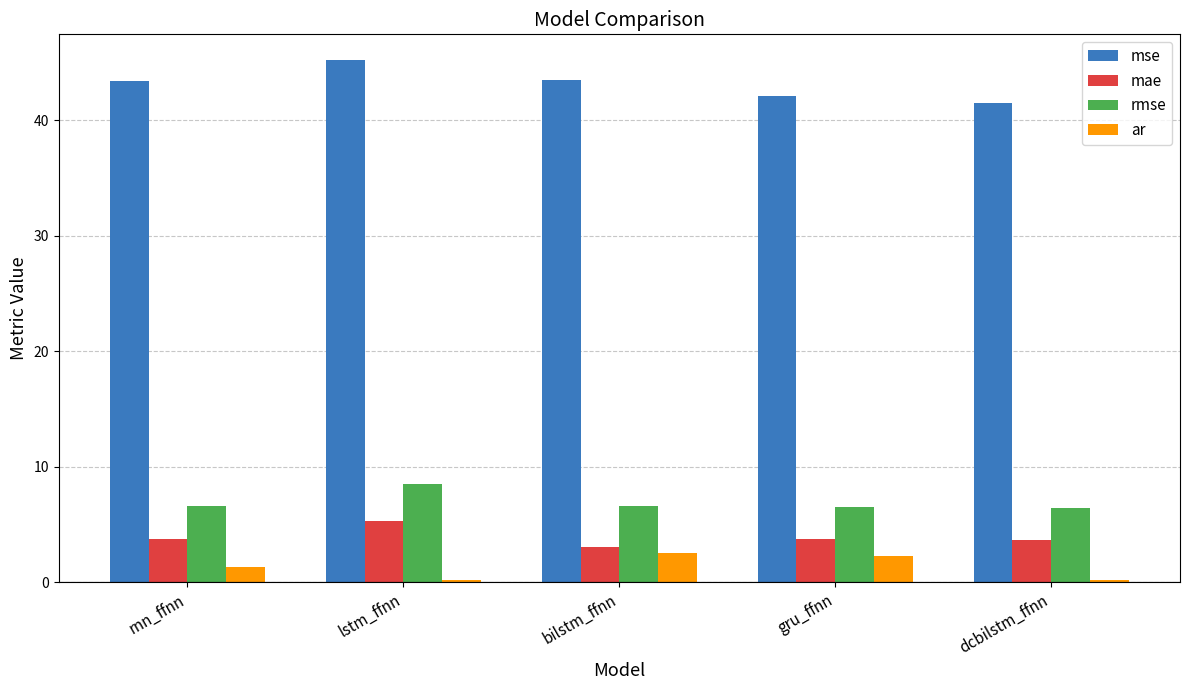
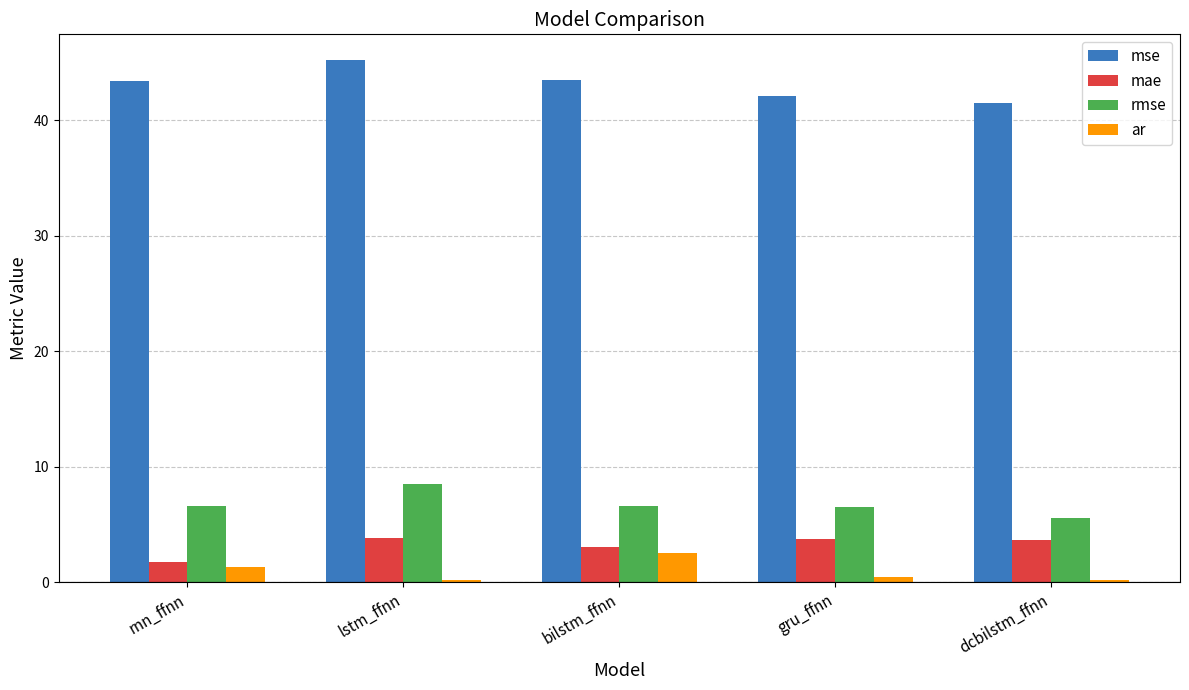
mae, rnn_ffnn: 3.8 -> 1.8
mae, lstm_ffnn: 5.3 -> 3.9
ar, gru_ffnn: 2.3 -> 0.5
rmse, dcbilstm_ffnn: 6.4 -> 5.6
